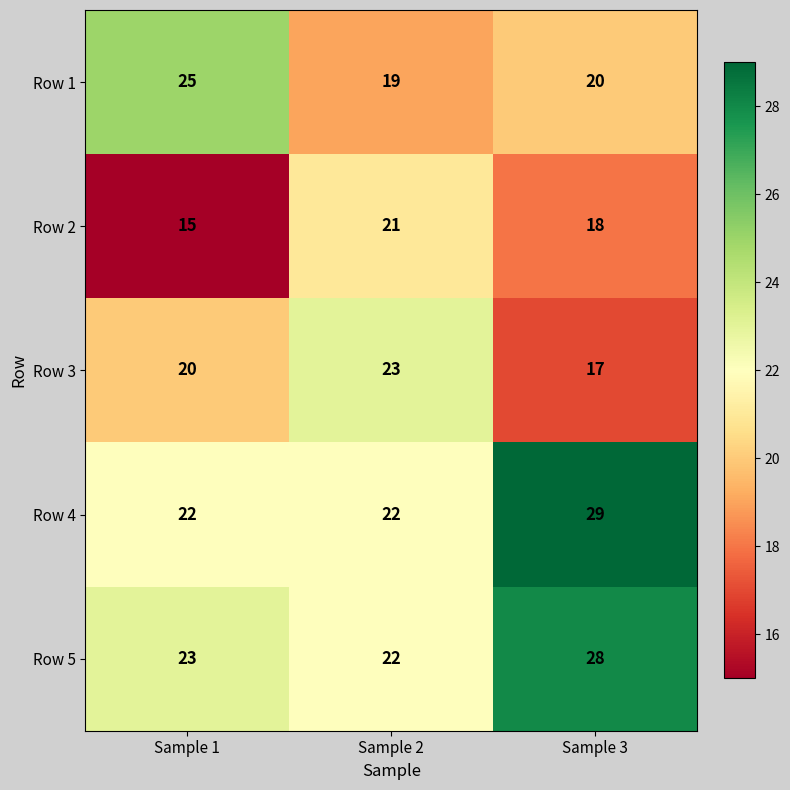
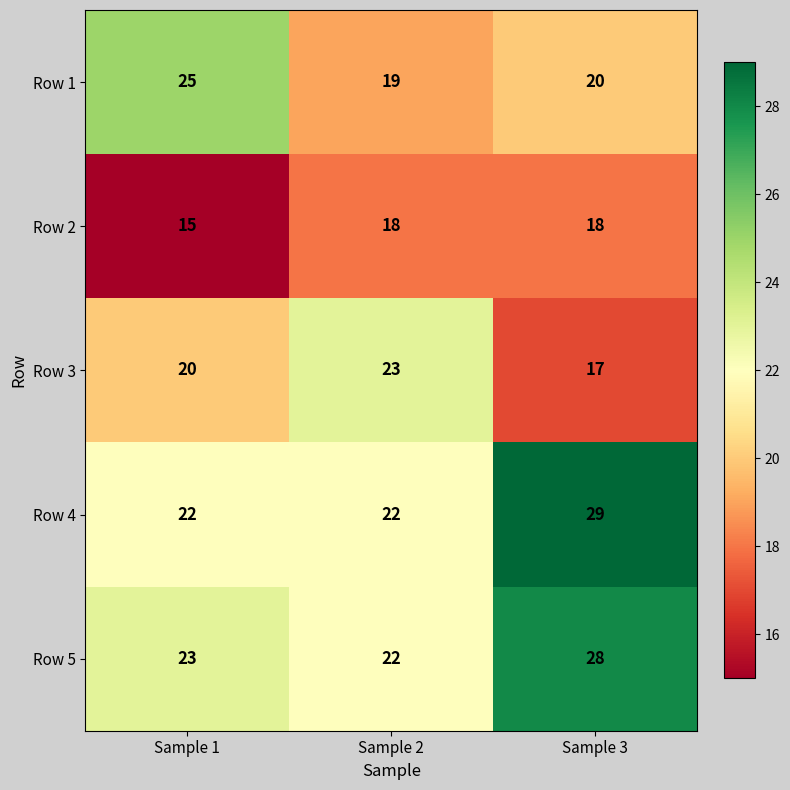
Row 2, Sample 2: 21 -> 18
